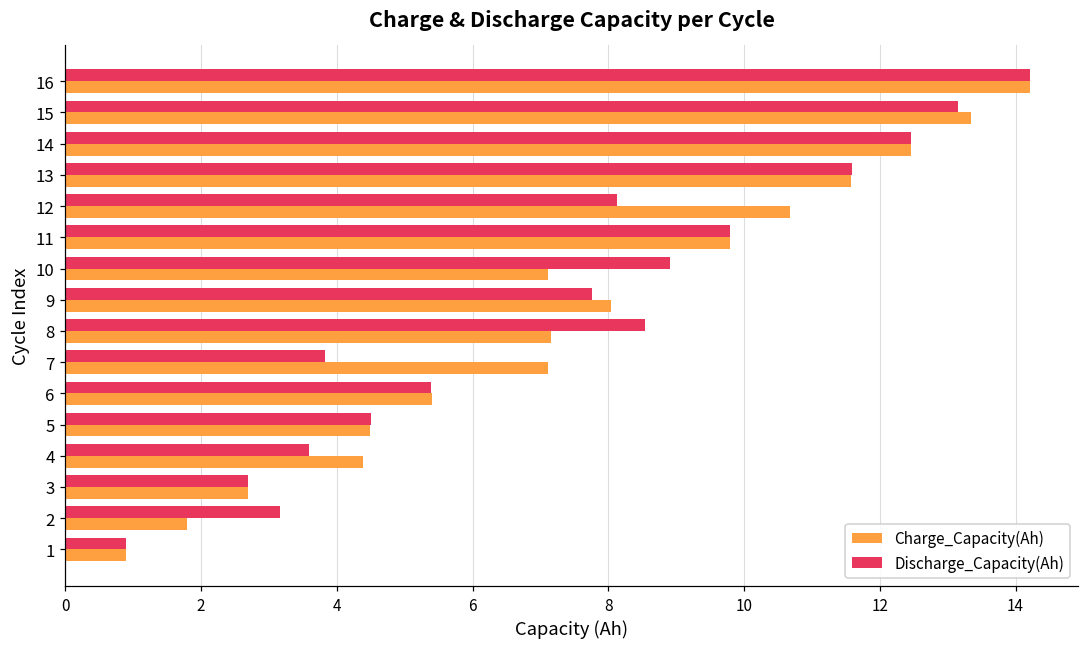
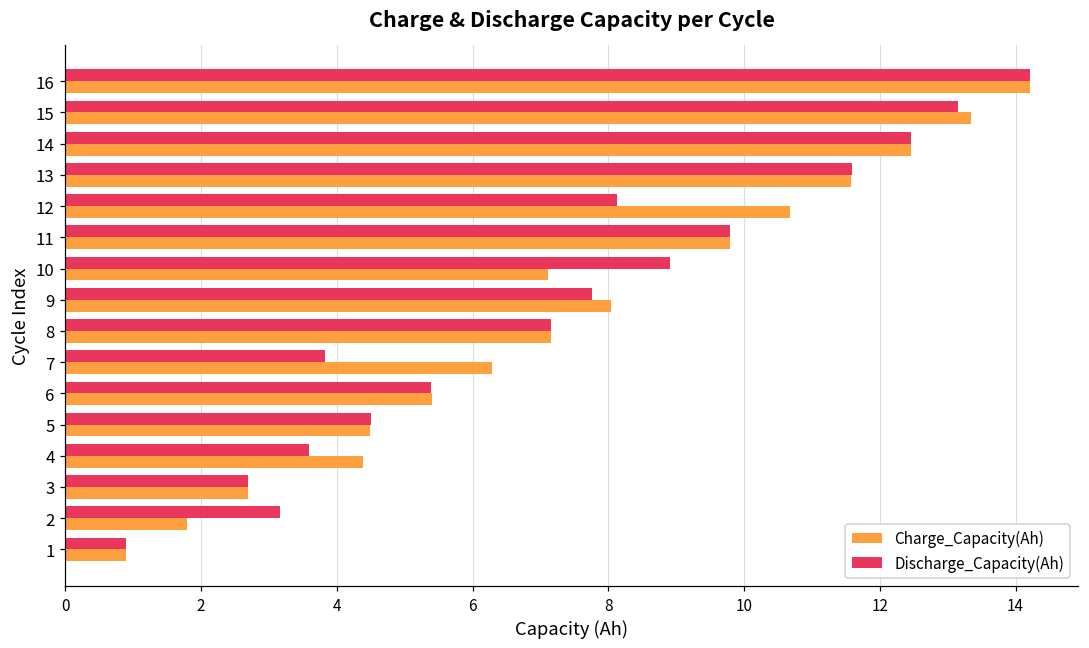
Discharge_Capacity(Ah), 8: 8.5 -> 7.2
Charge_Capacity(Ah), 7: 7.1 -> 6.3
